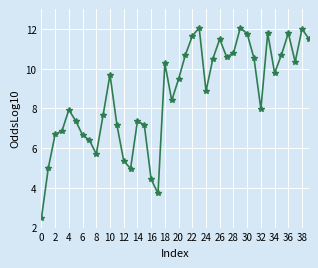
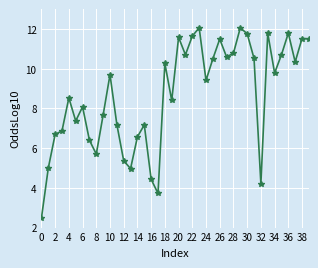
4: 7.9 -> 8.5
6: 6.7 -> 8.1
14: 7.4 -> 6.6
20: 9.5 -> 11.6
24: 8.9 -> 9.4
32: 8.0 -> 4.2
38: 12.0 -> 11.5
